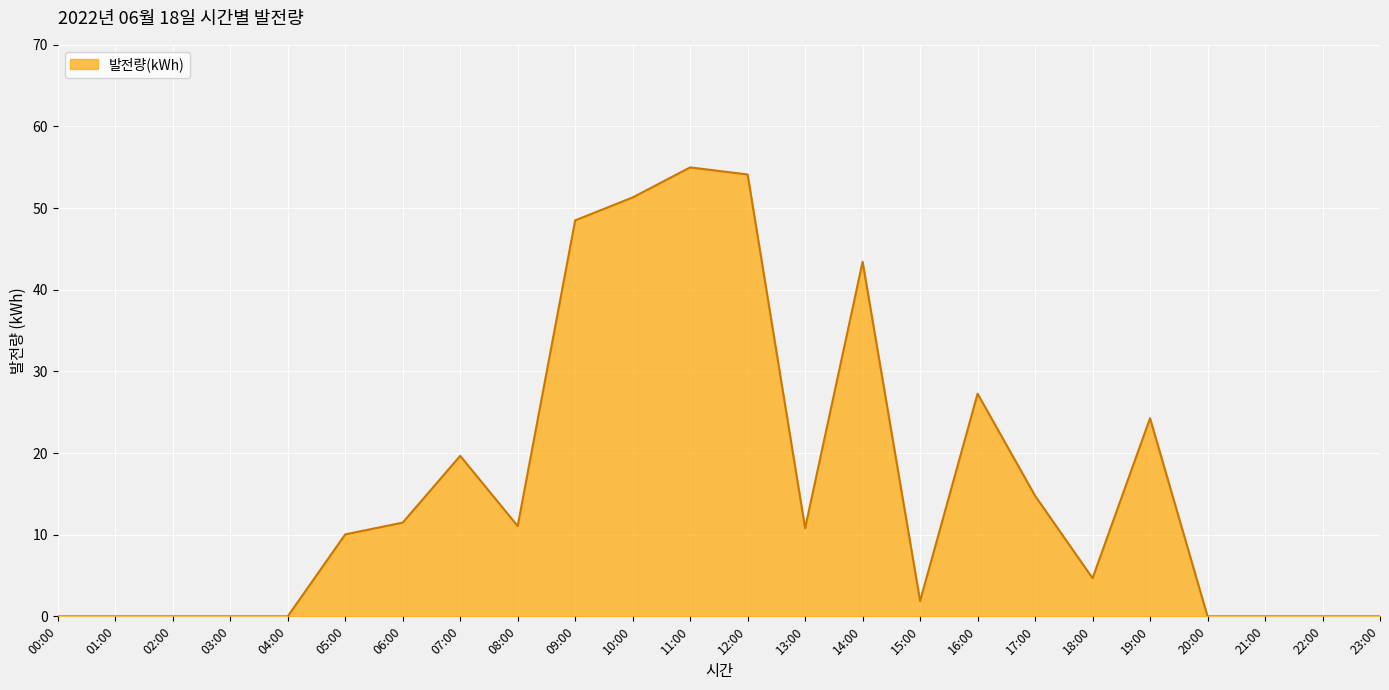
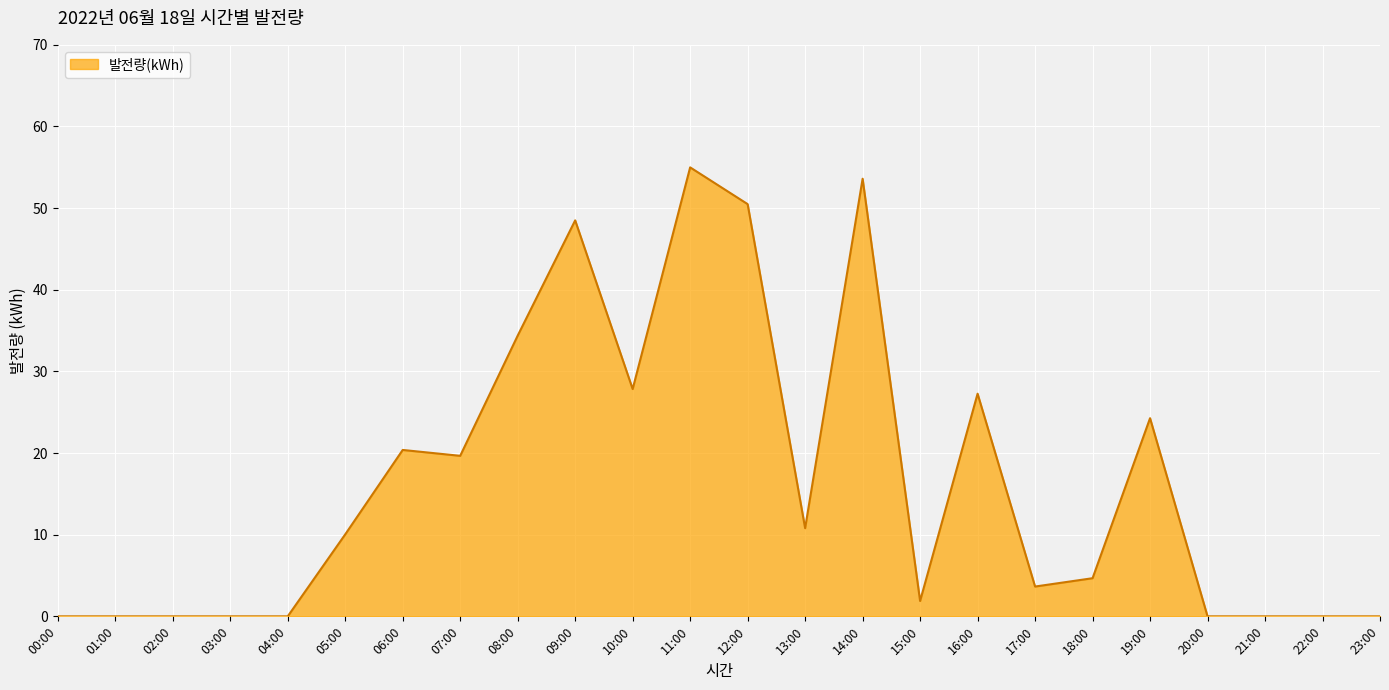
06:00: 11 -> 20
08:00: 11 -> 34
10:00: 51 -> 28
12:00: 54 -> 50
14:00: 43 -> 54
17:00: 15 -> 4
